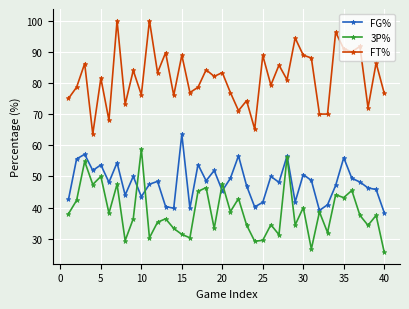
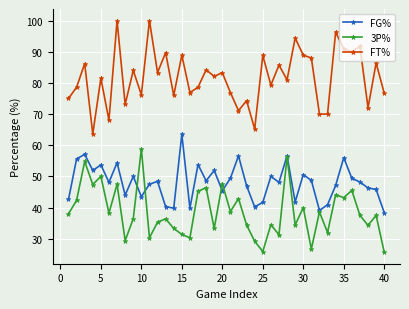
3P%, 25: 30 -> 26
